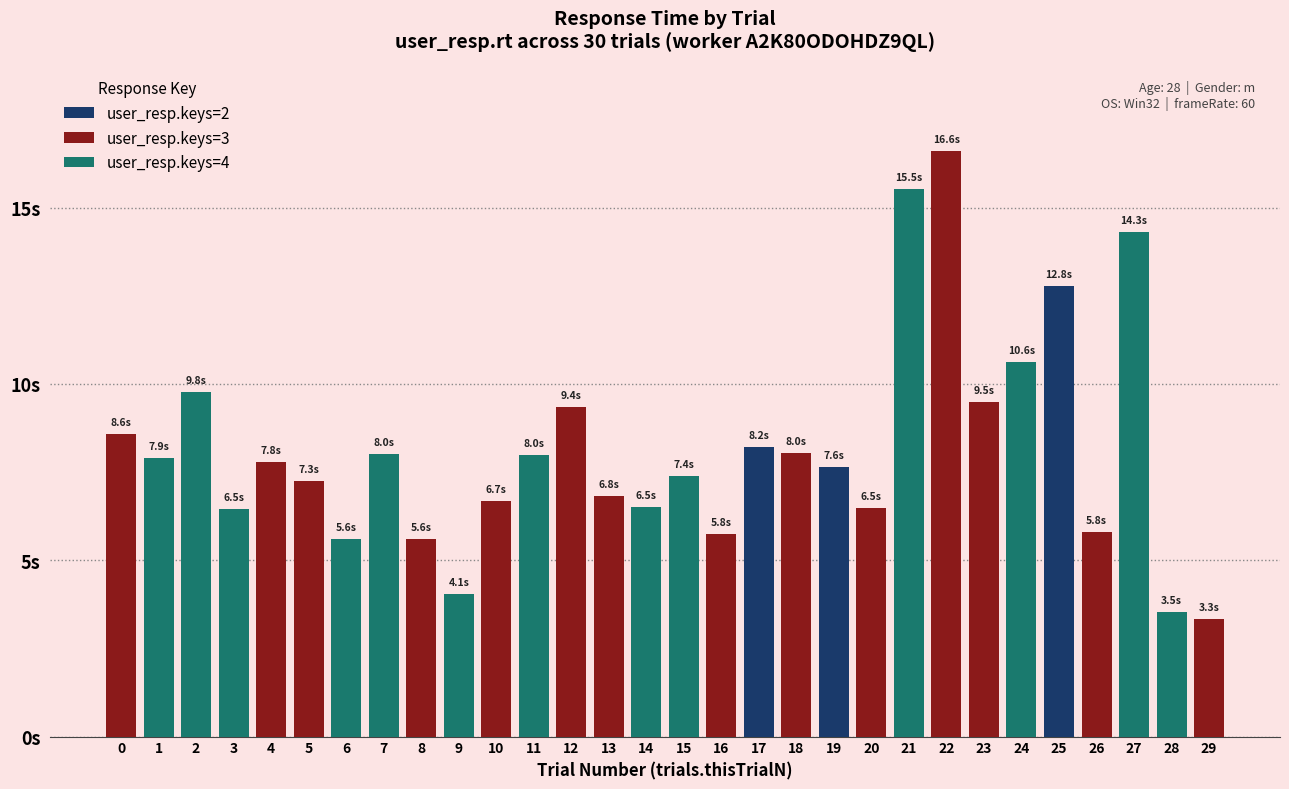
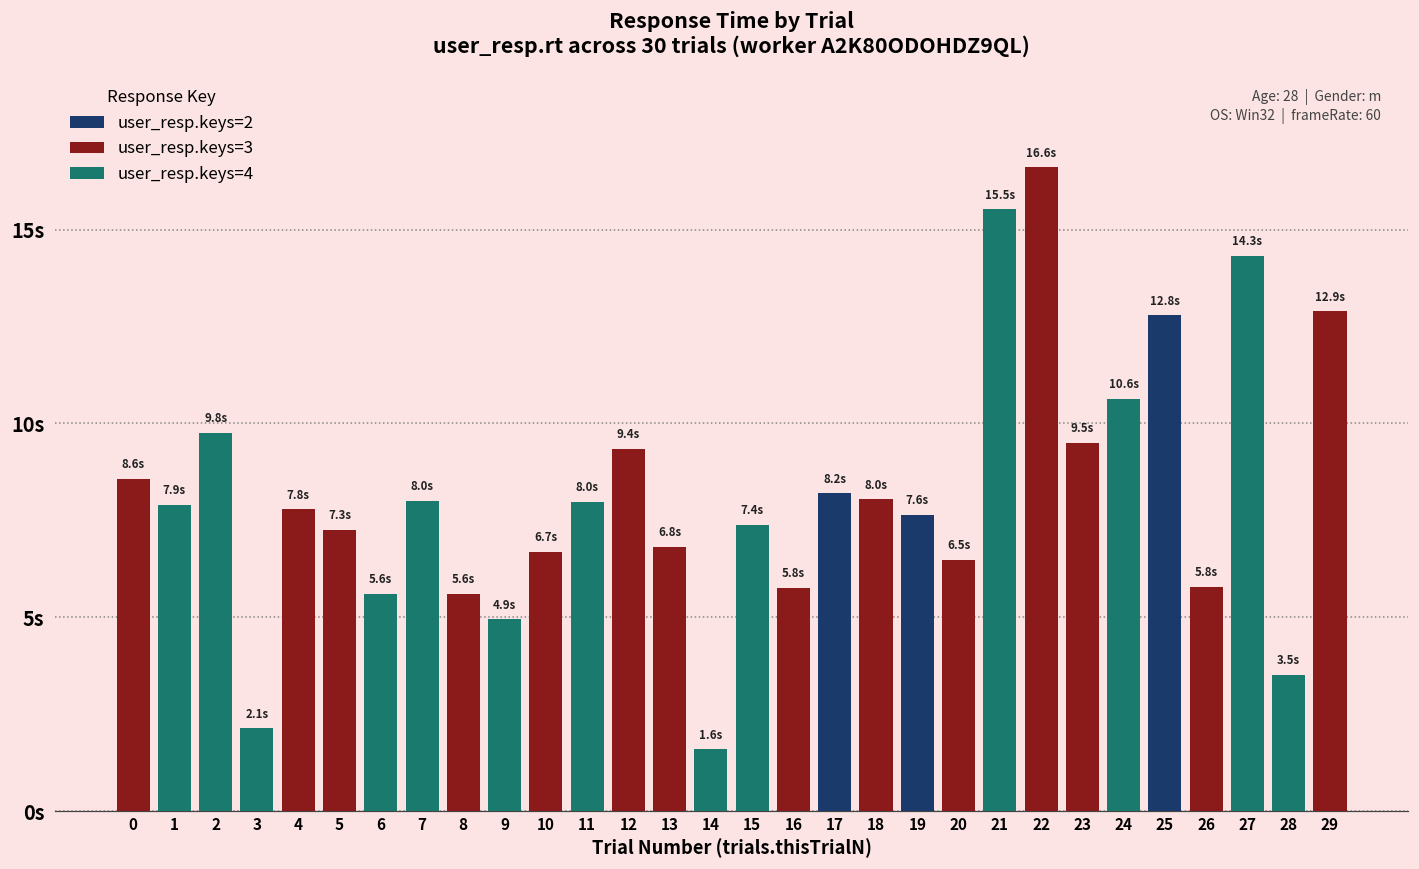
user_resp.keys=4, 3: 6.5s -> 2.1s
user_resp.keys=4, 9: 4.1s -> 4.9s
user_resp.keys=4, 14: 6.5s -> 1.6s
user_resp.keys=3, 29: 3.3s -> 12.9s
